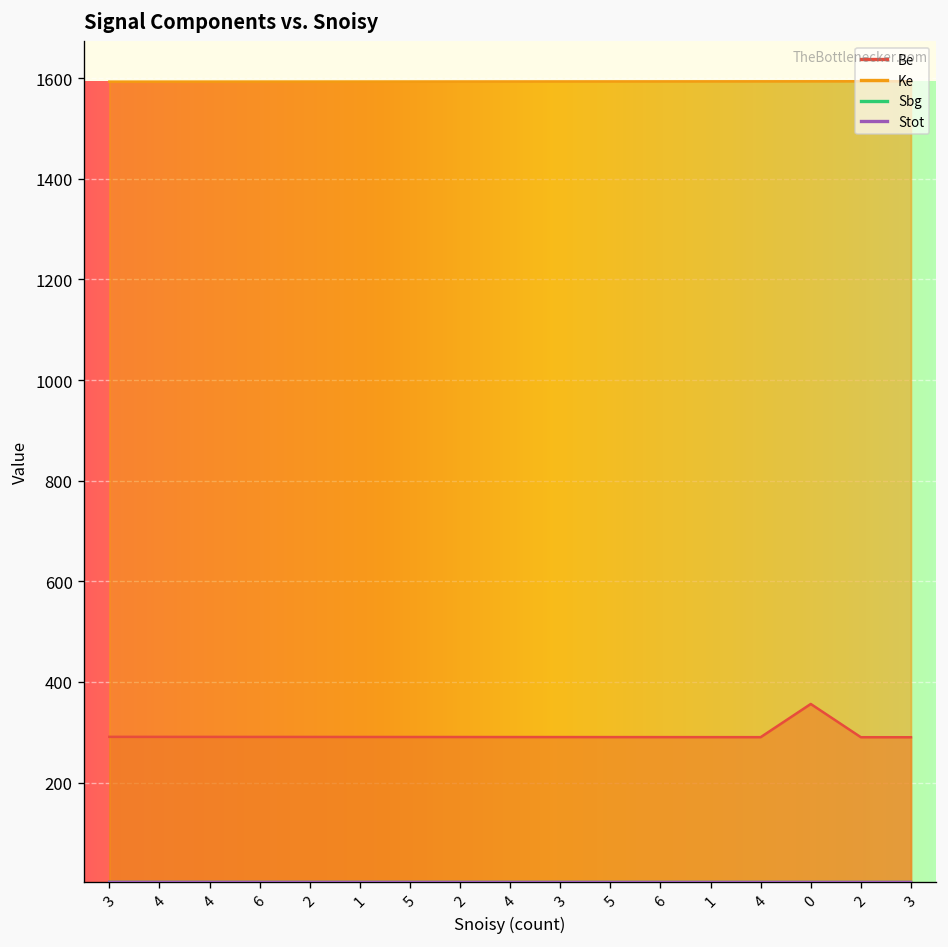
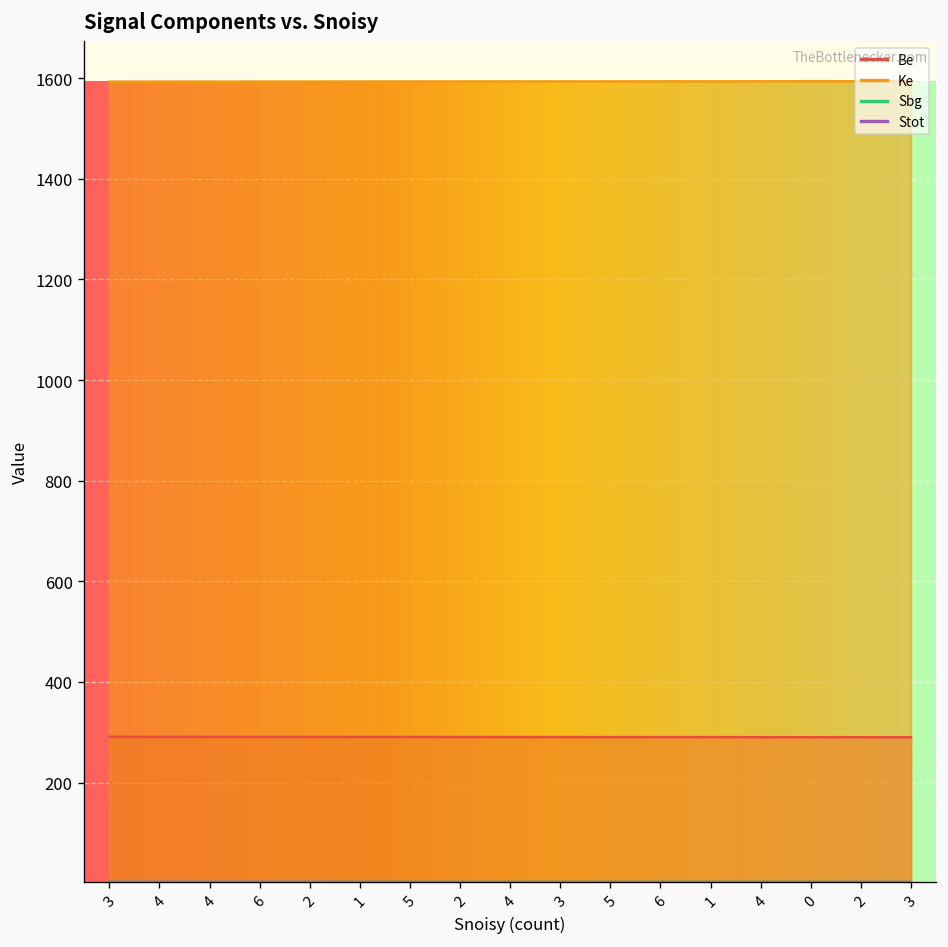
Be, 0: 360 -> 290
